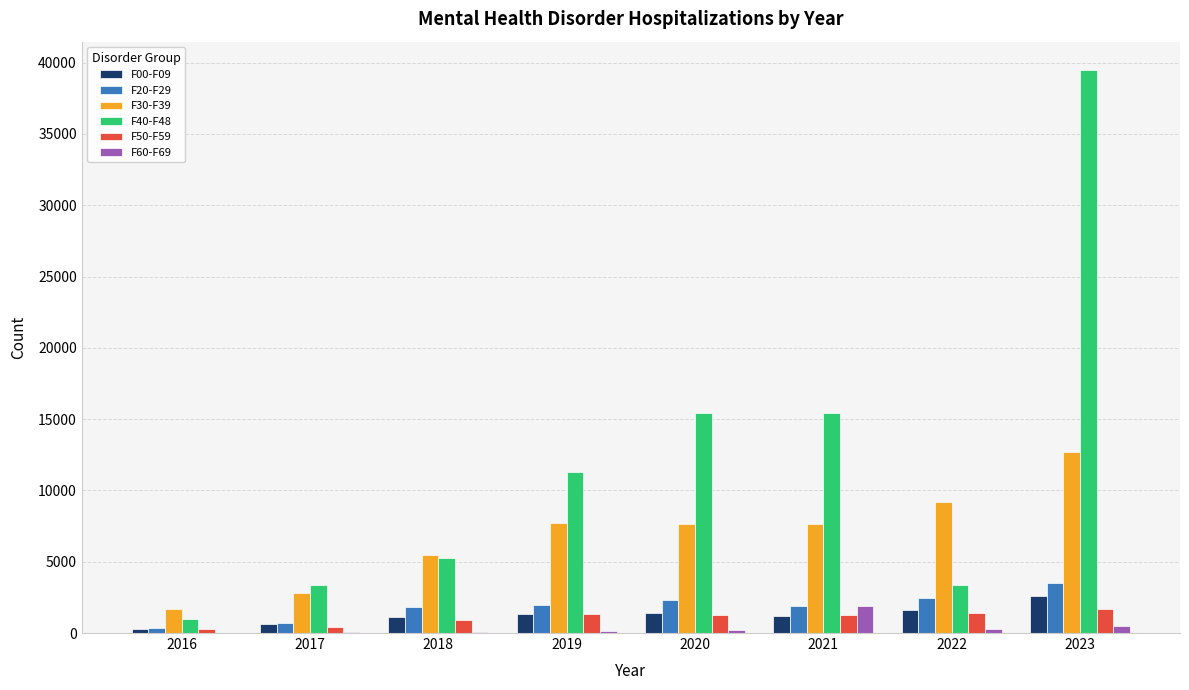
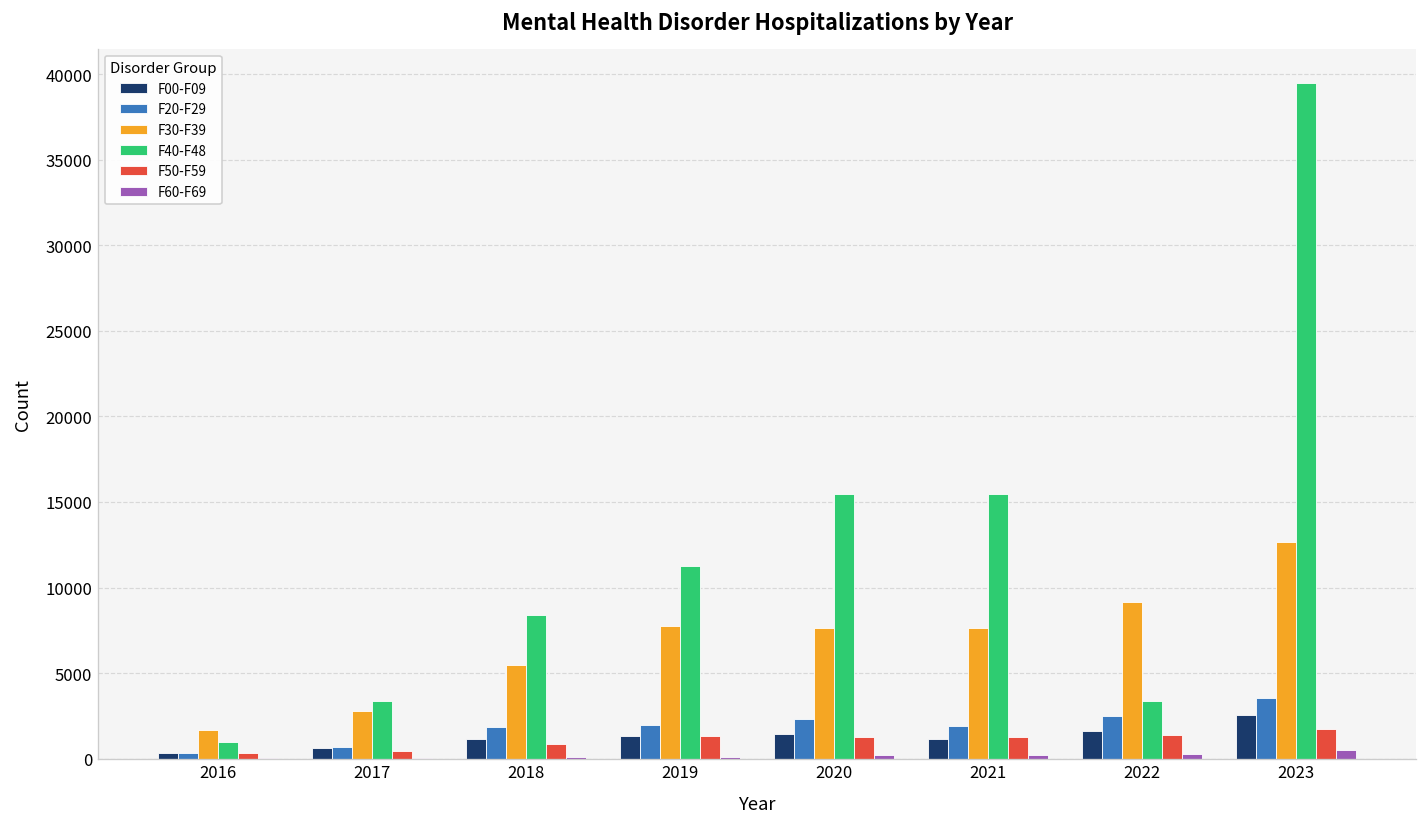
F40-F48, 2018: 5300 -> 8400
F60-F69, 2021: 1900 -> 200
